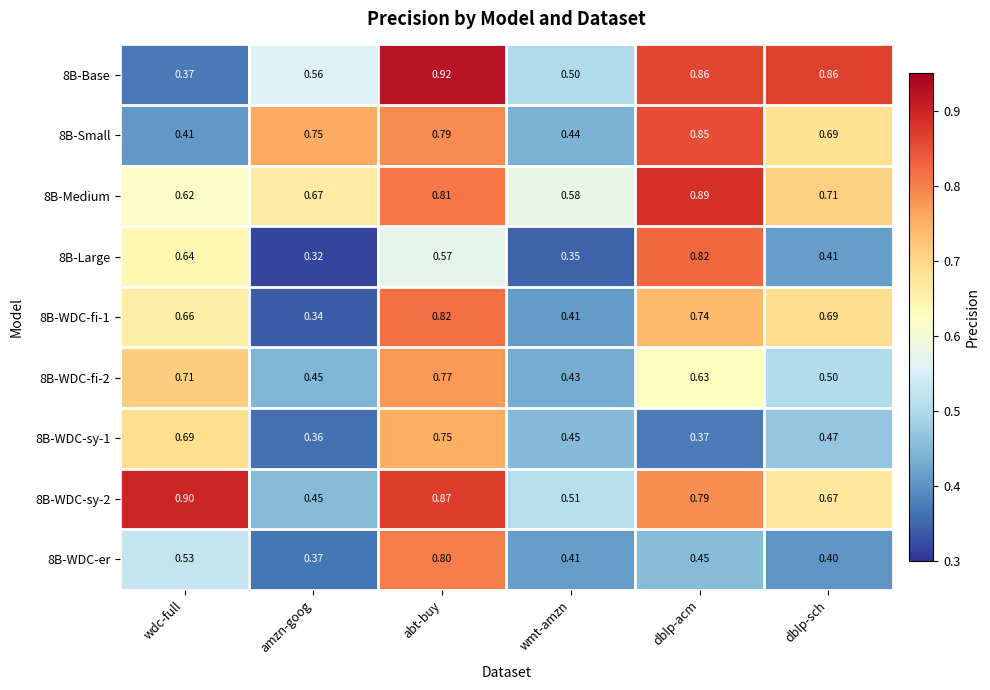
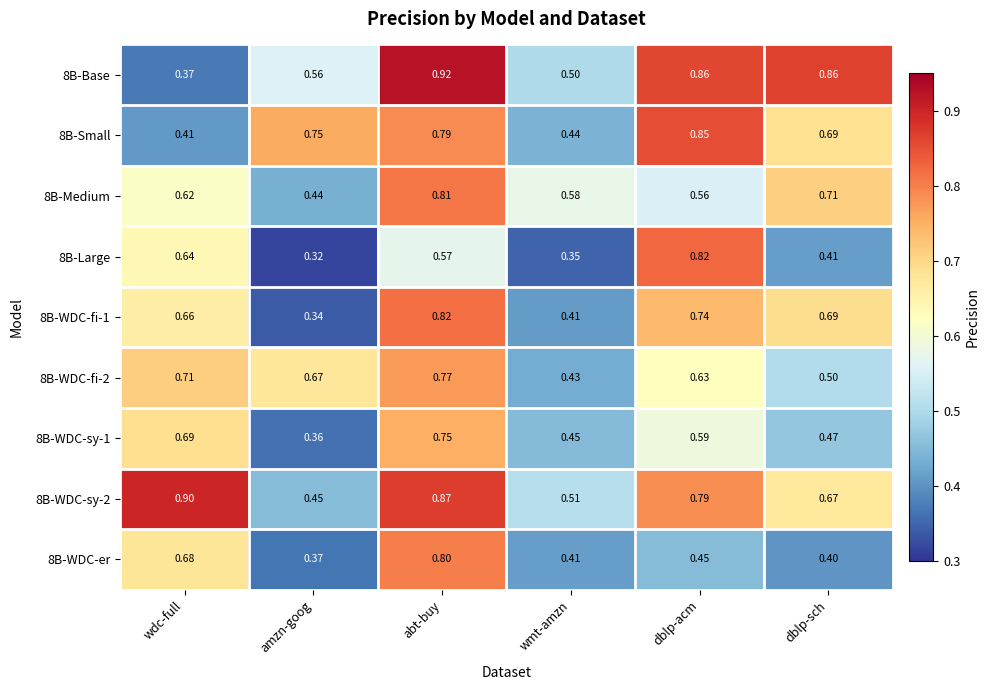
8B-Medium, amzn-goog: 0.67 -> 0.44
8B-Medium, dblp-acm: 0.89 -> 0.56
8B-WDC-fi-2, amzn-goog: 0.45 -> 0.67
8B-WDC-sy-1, dblp-acm: 0.37 -> 0.59
8B-WDC-er, wdc-full: 0.53 -> 0.68
